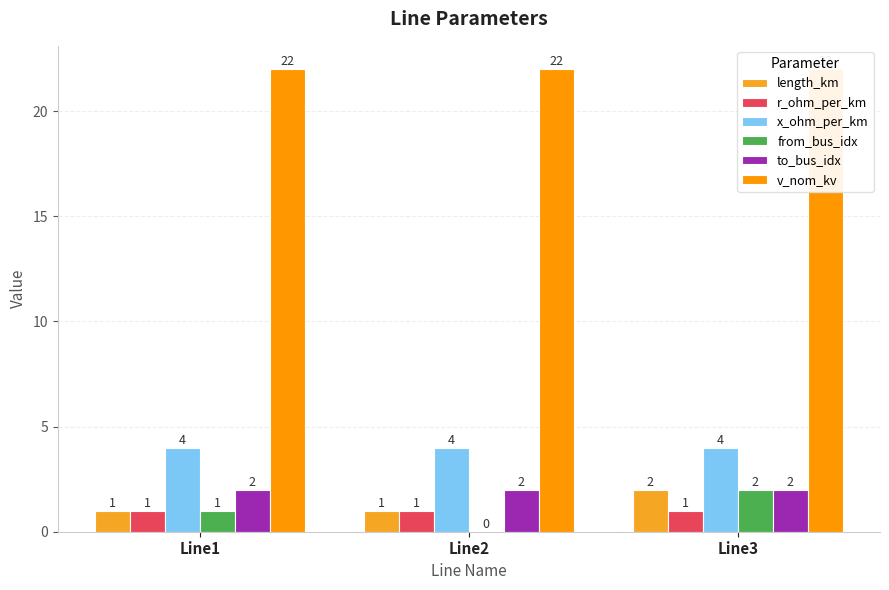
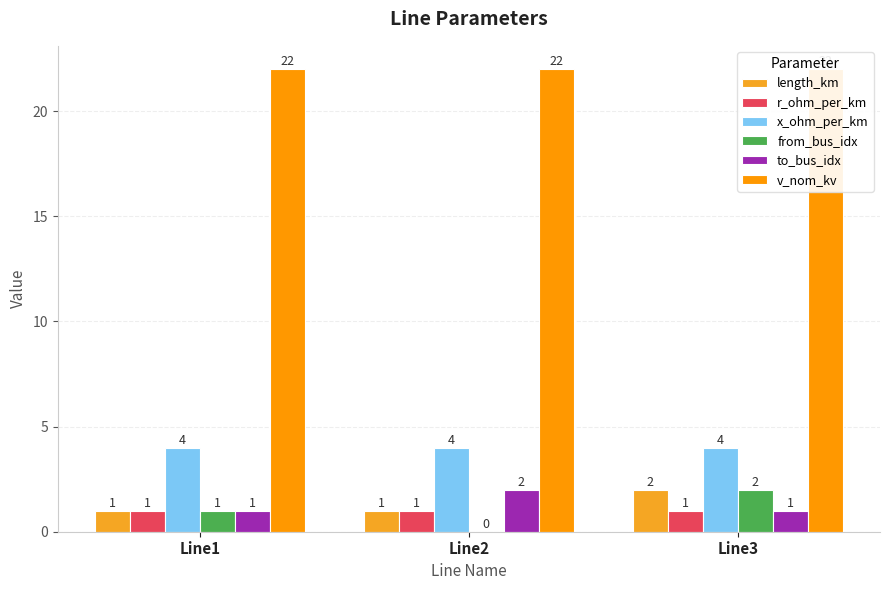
to_bus_idx, Line1: 2 -> 1
to_bus_idx, Line3: 2 -> 1
